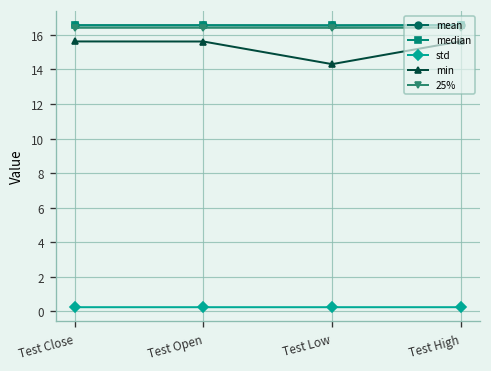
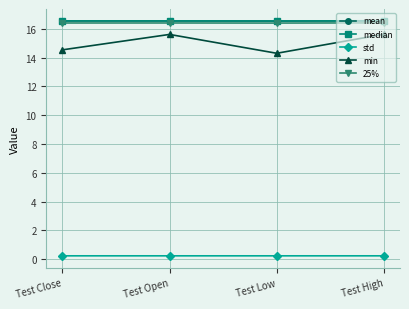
min, Test Close: 15.6 -> 14.5
